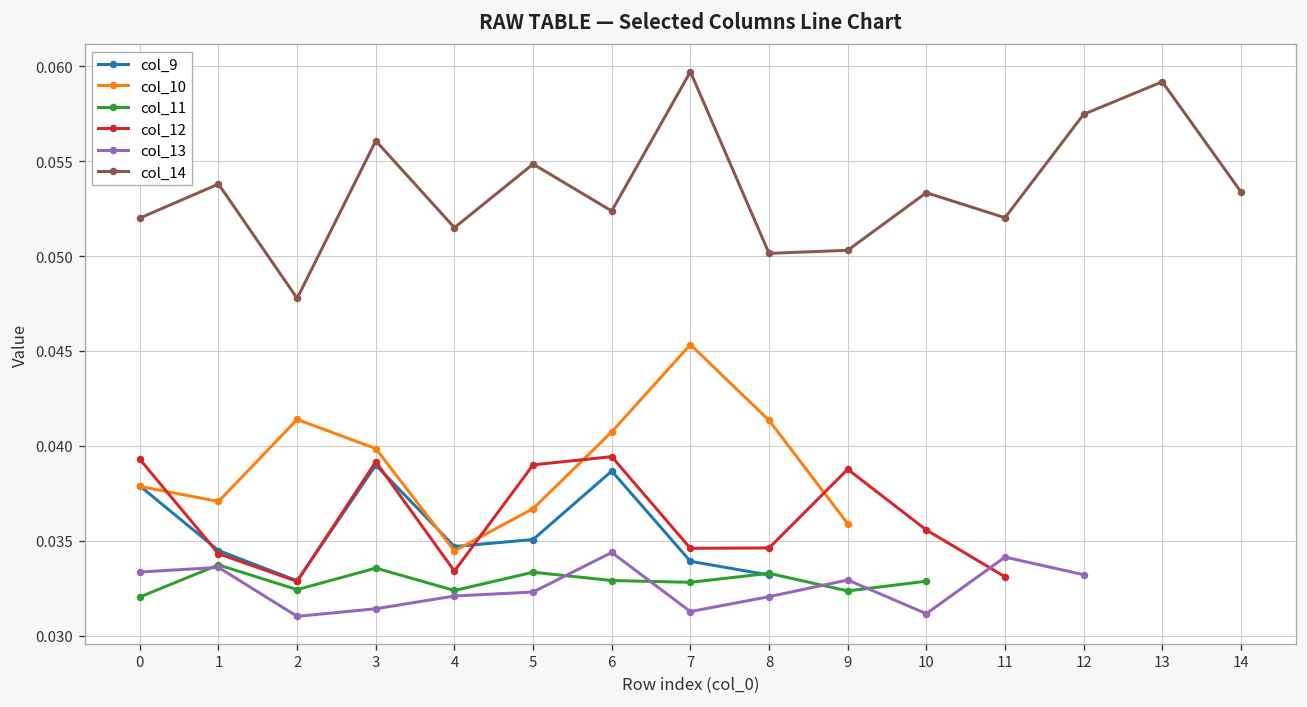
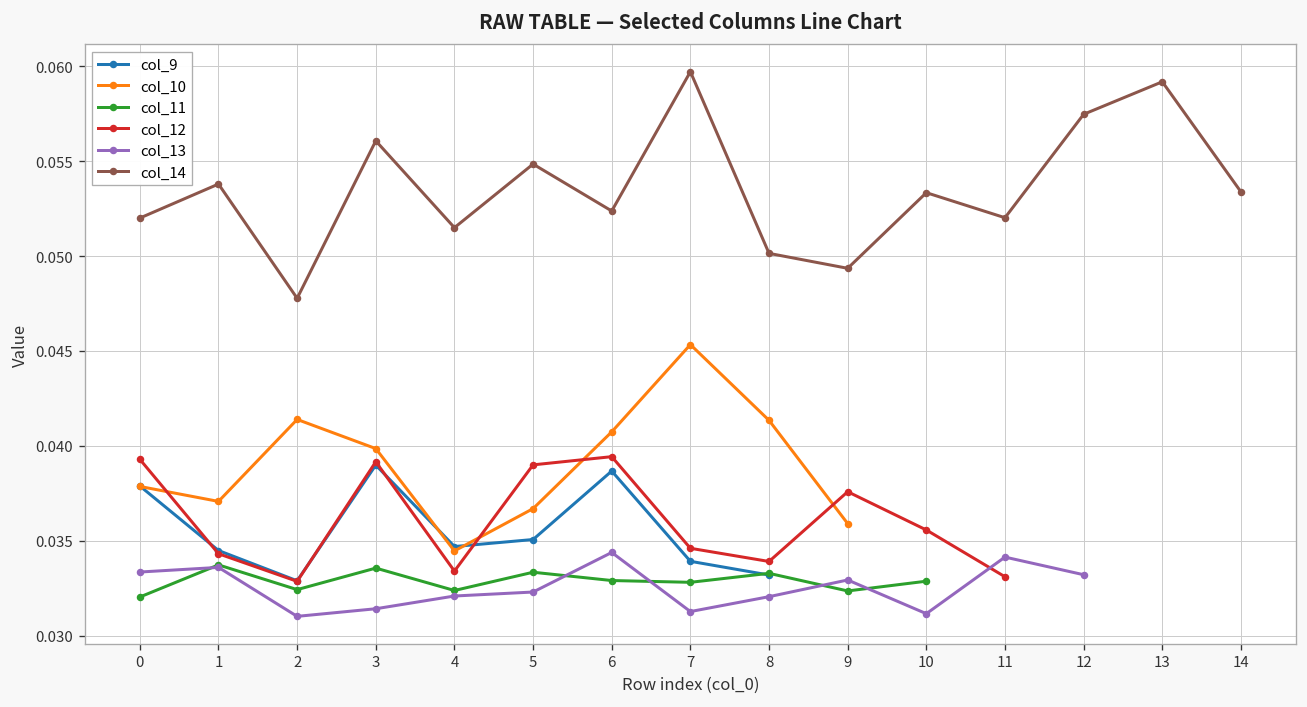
col_12, 8: 0.0346 -> 0.0339
col_12, 9: 0.0388 -> 0.0376
col_14, 9: 0.0503 -> 0.0494
